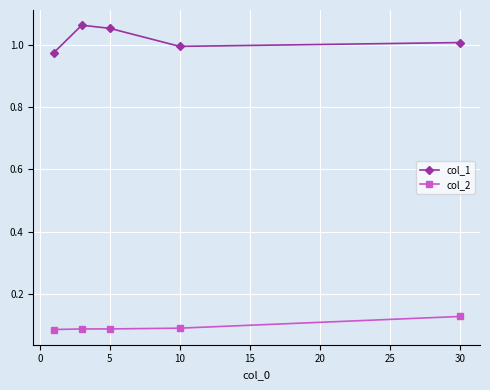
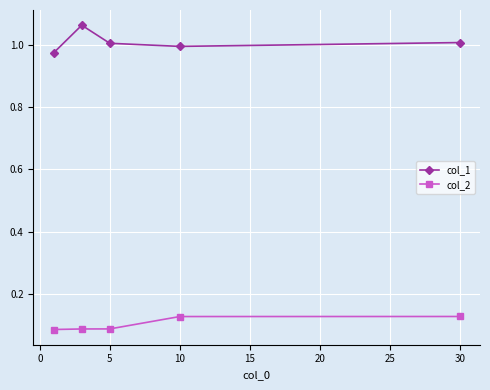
col_1, 5: 1.05 -> 1.00
col_2, 10: 0.09 -> 0.13
